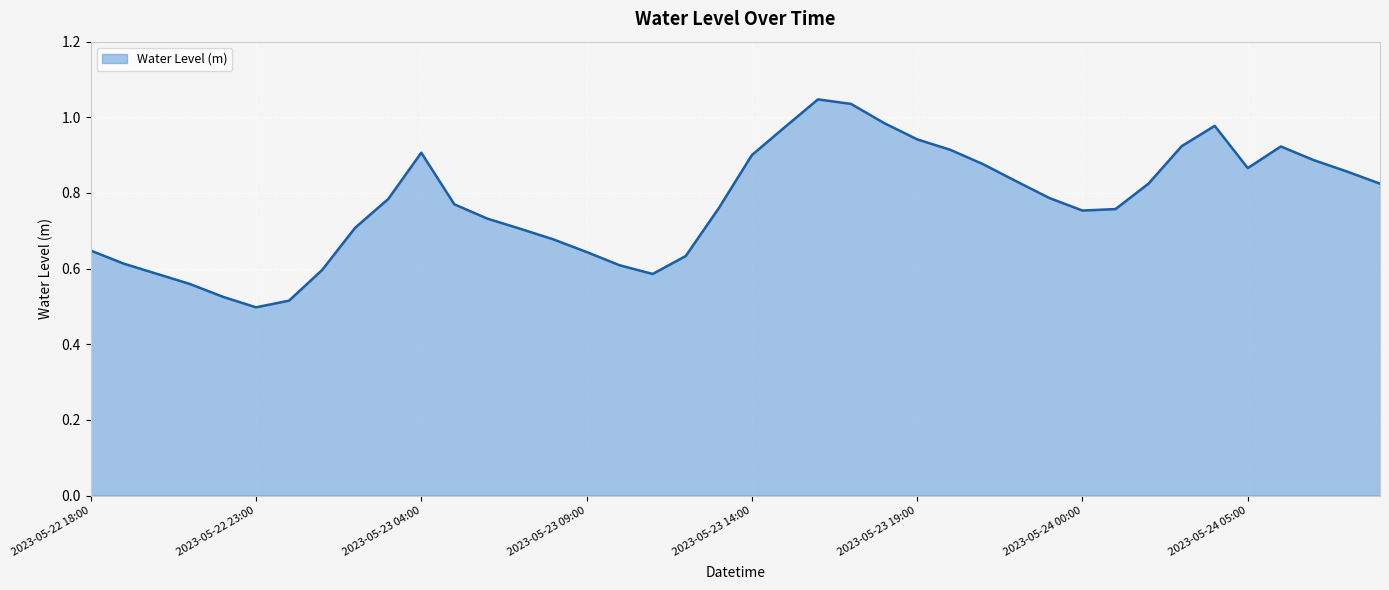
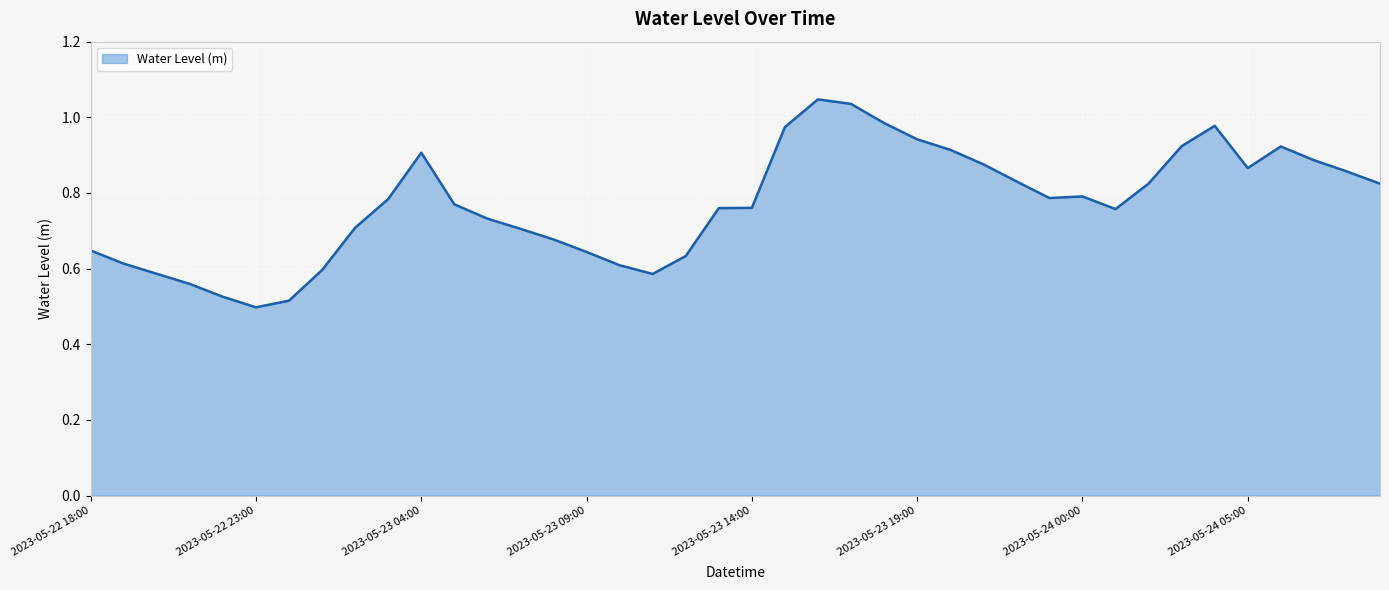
2023-05-23 14:00: 0.90 -> 0.76
2023-05-24 00:00: 0.75 -> 0.79
